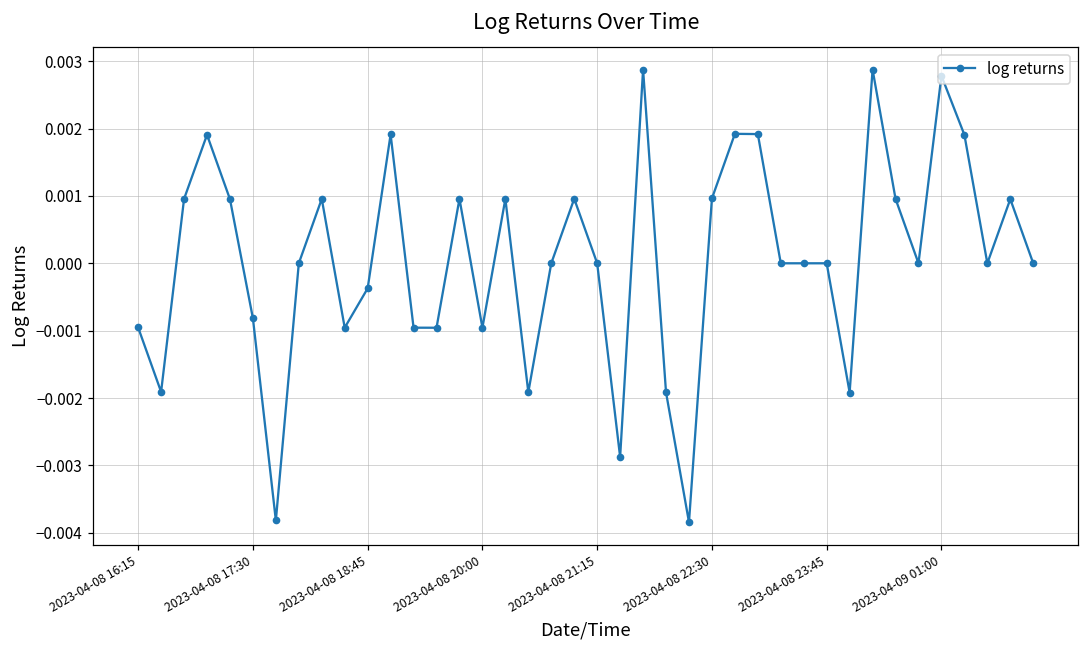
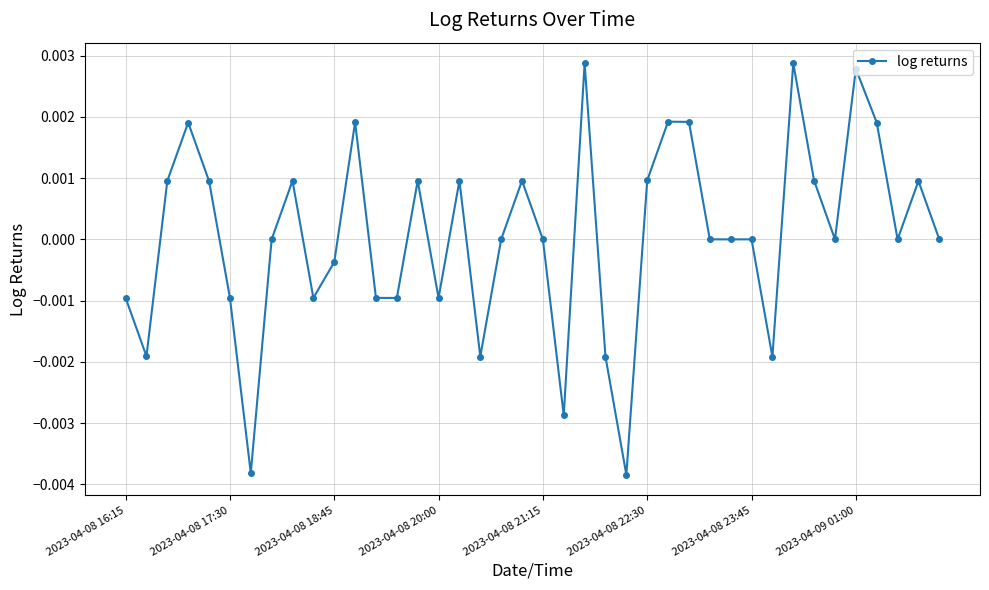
2023-04-08 17:30: -0.0008 -> -0.0010
